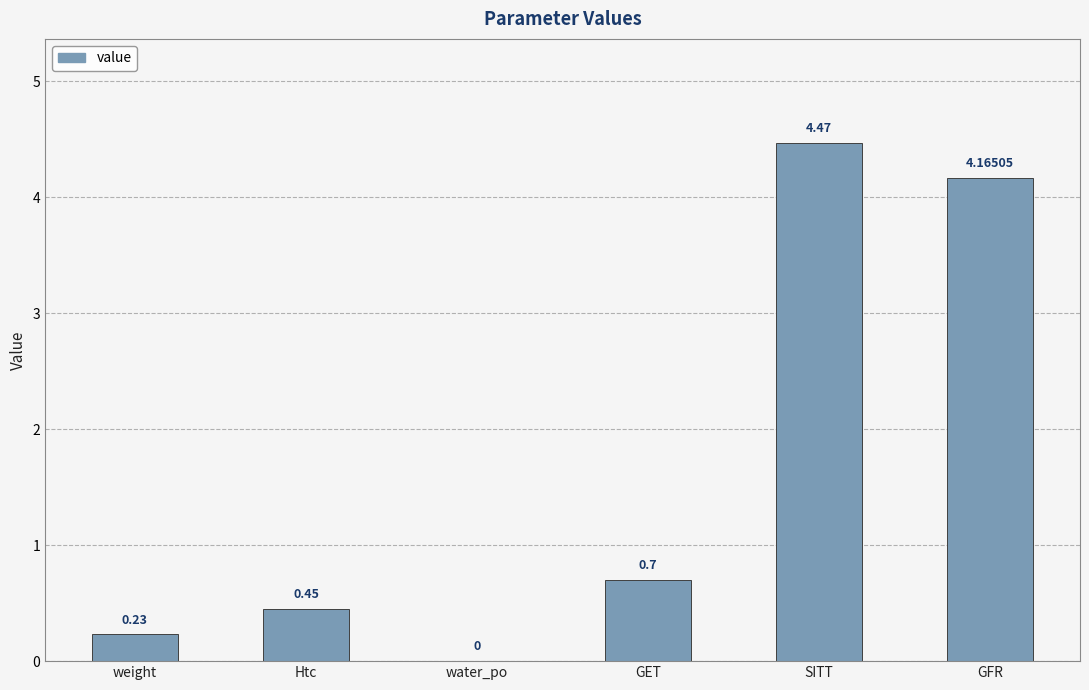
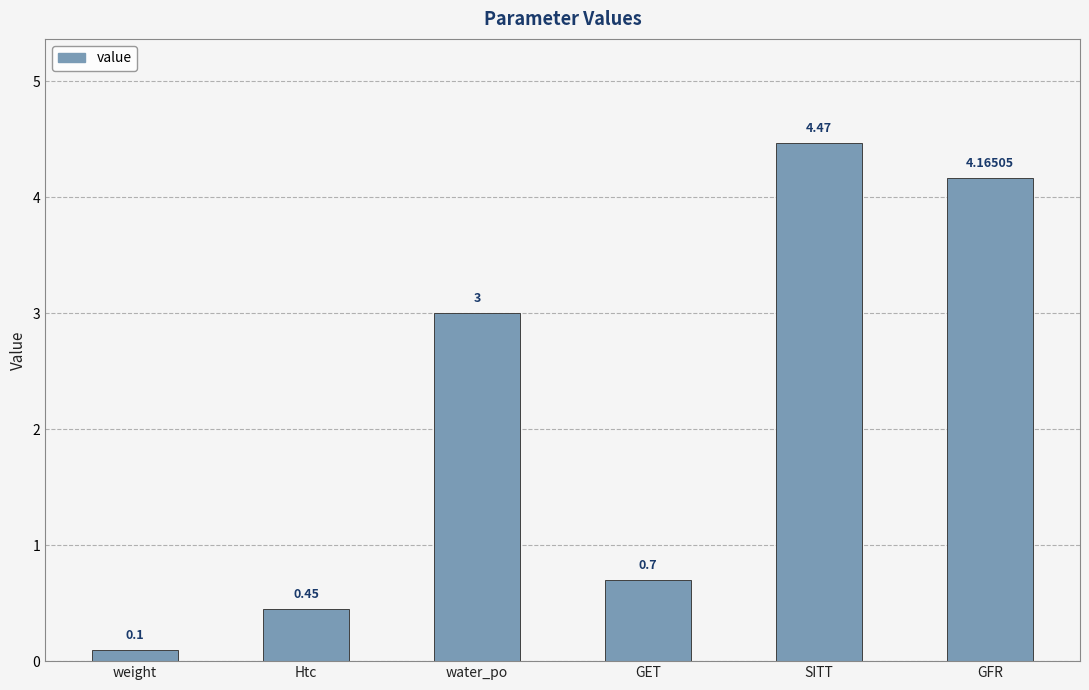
weight: 0.23 -> 0.1
water_po: 0 -> 3
